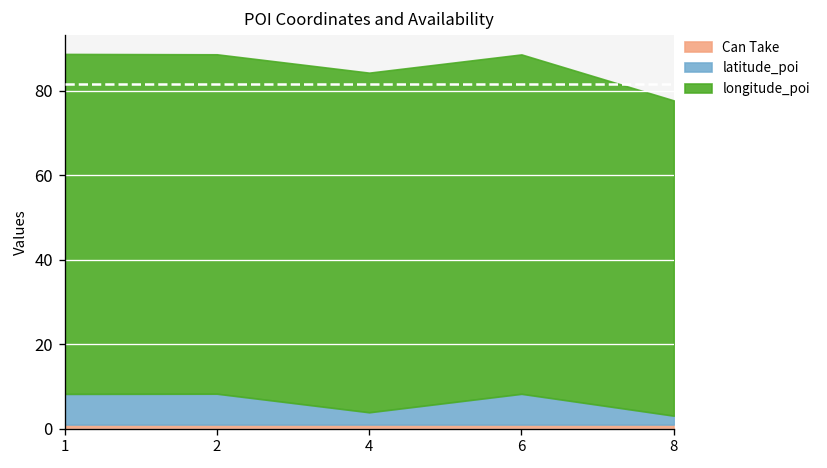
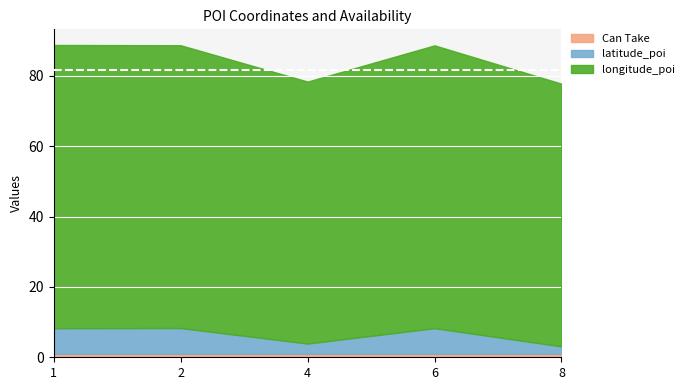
longitude_poi, 4: 80 -> 74
